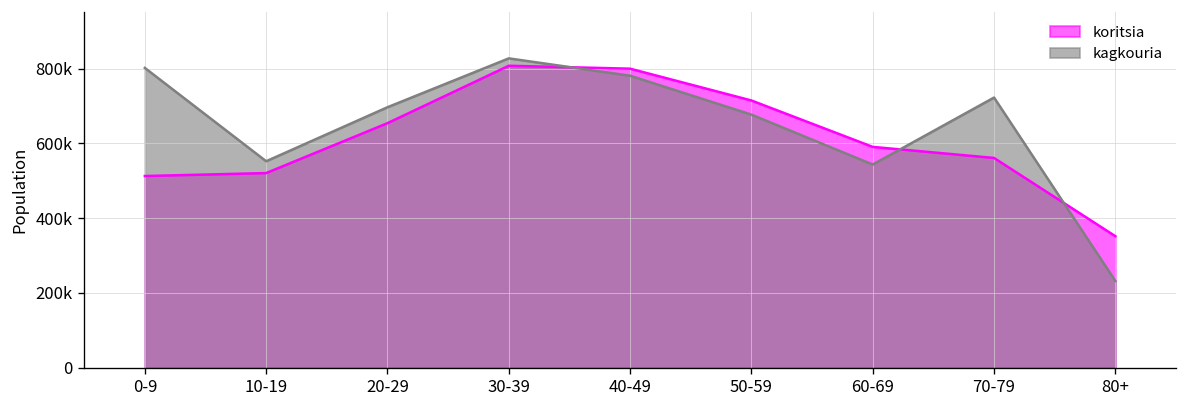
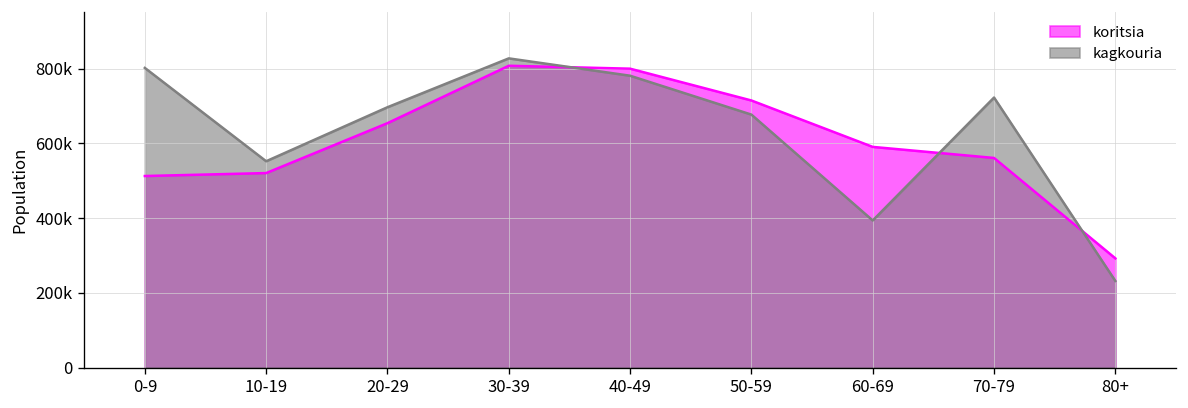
kagkouria, 60-69: 540000 -> 390000
koritsia, 80+: 350000 -> 290000
